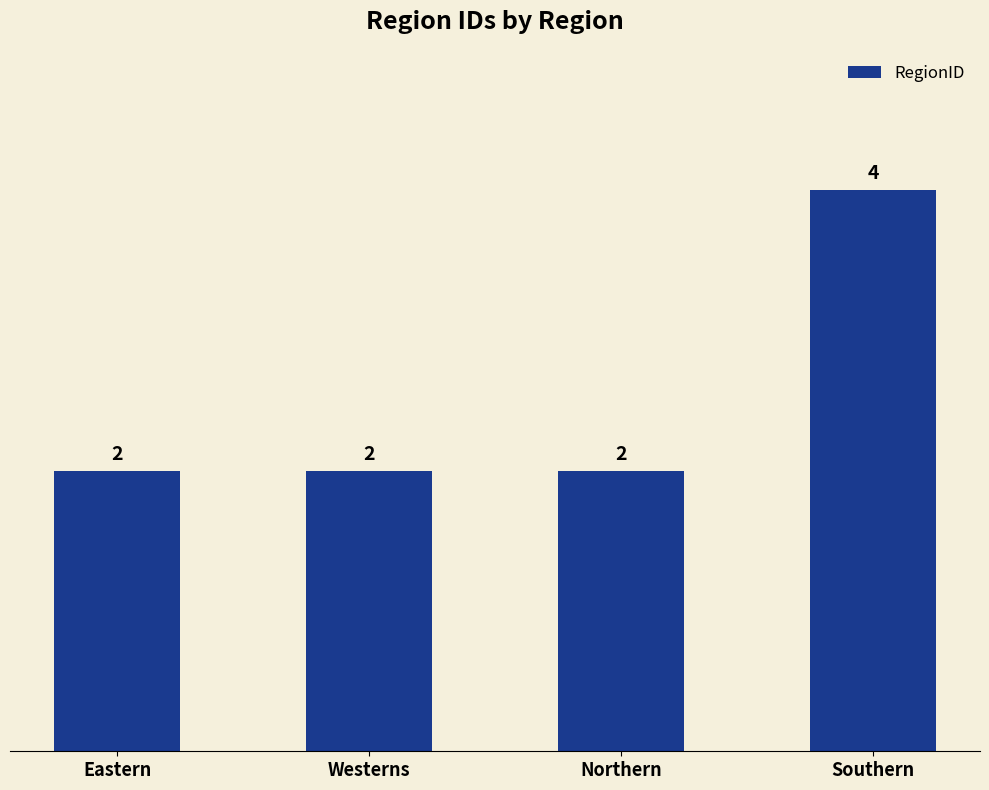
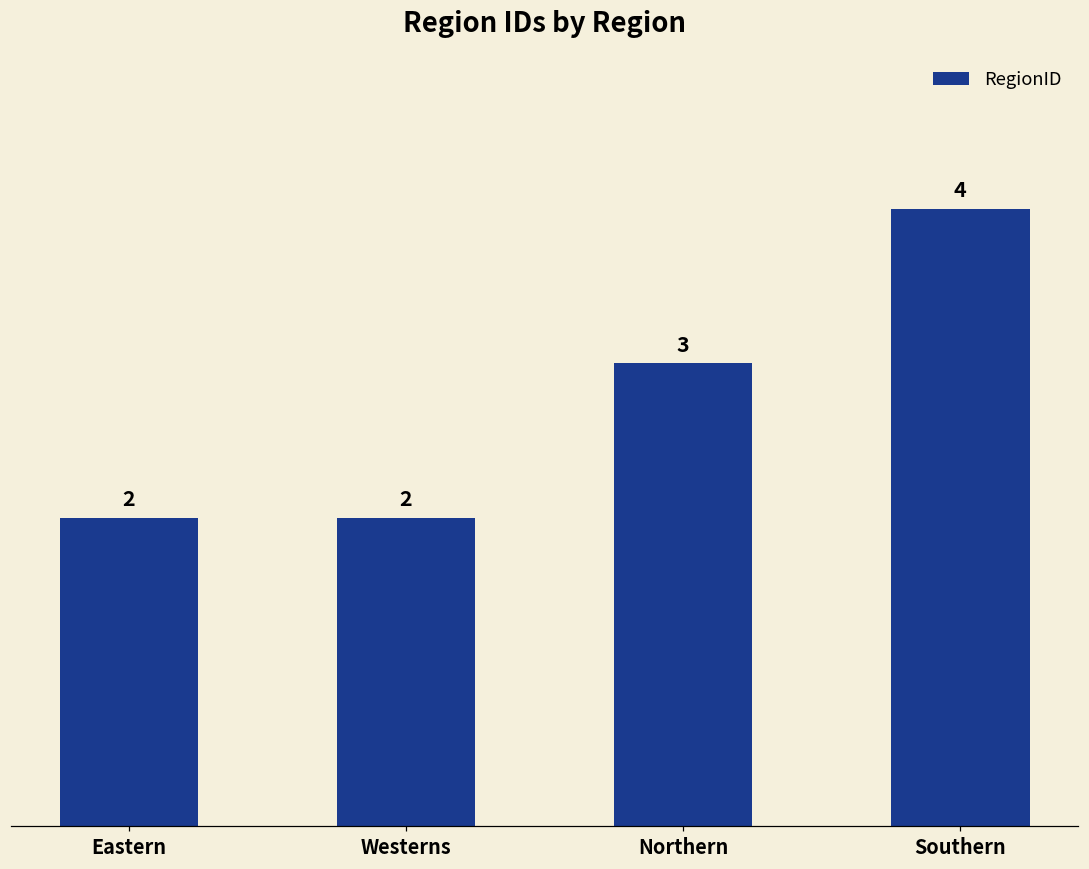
Northern: 2 -> 3
